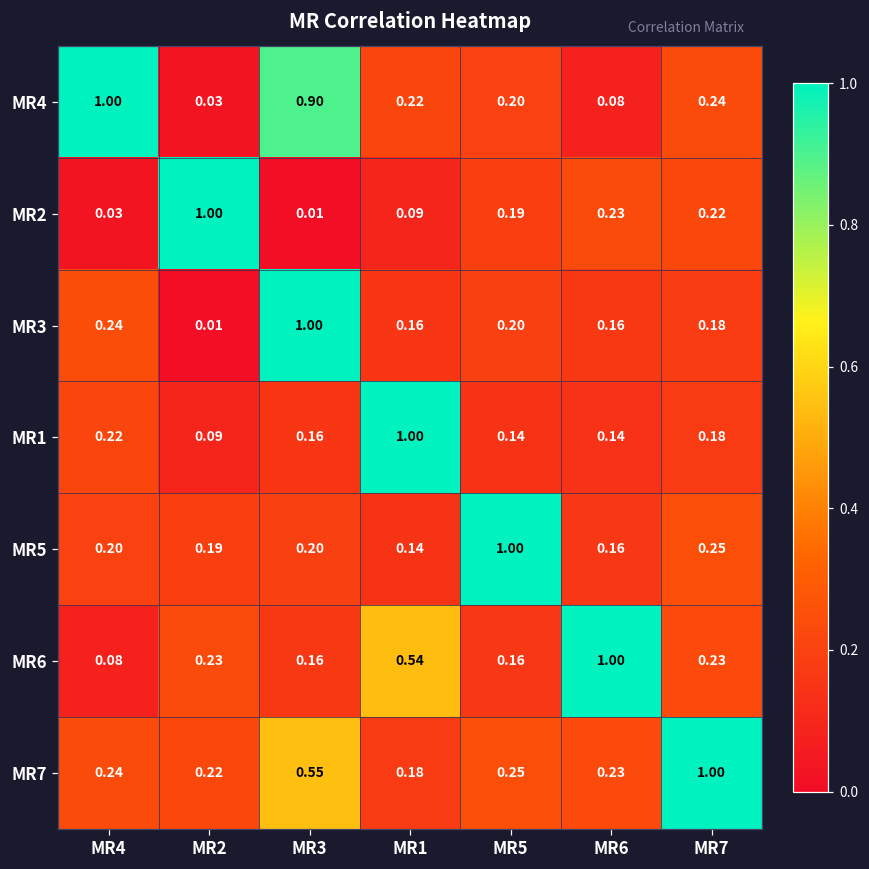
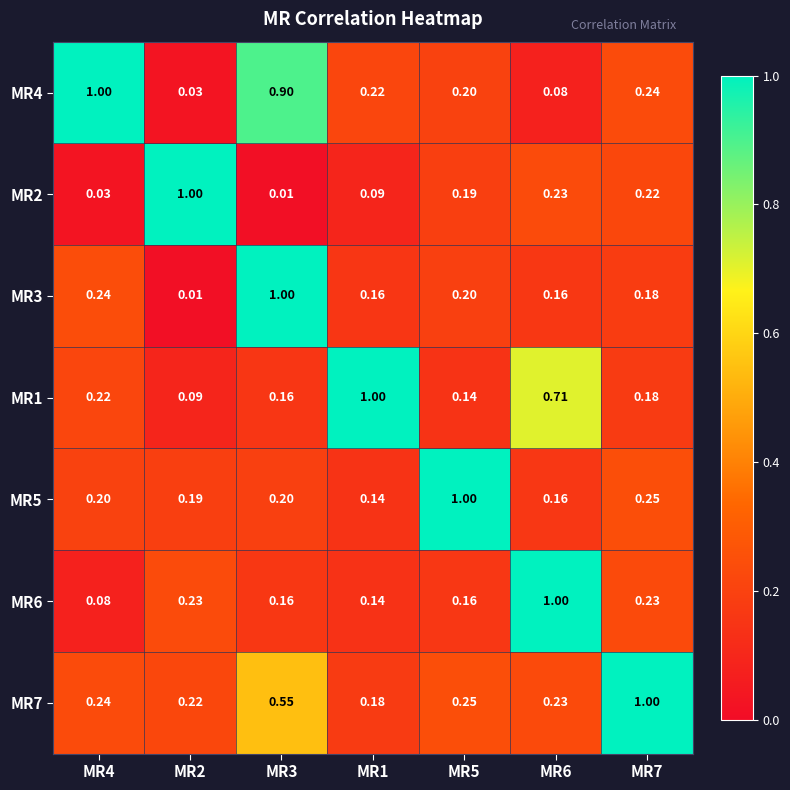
MR1, MR6: 0.14 -> 0.71
MR6, MR1: 0.54 -> 0.14
